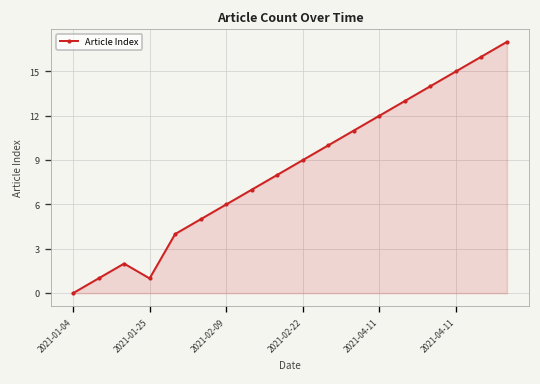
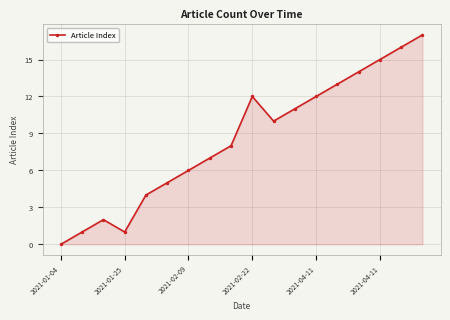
2021-02-22: 9 -> 12
